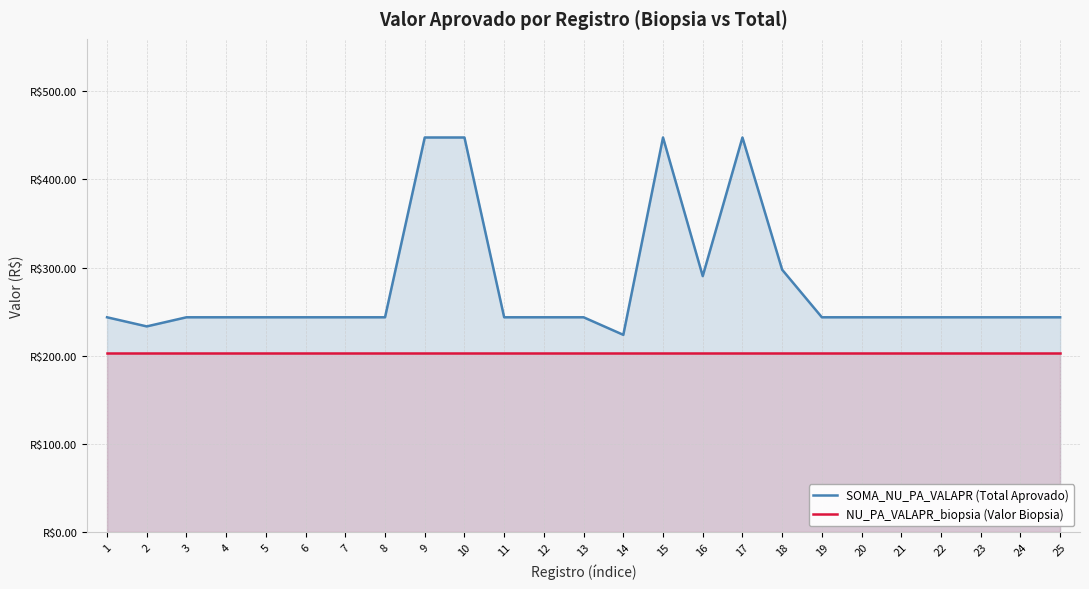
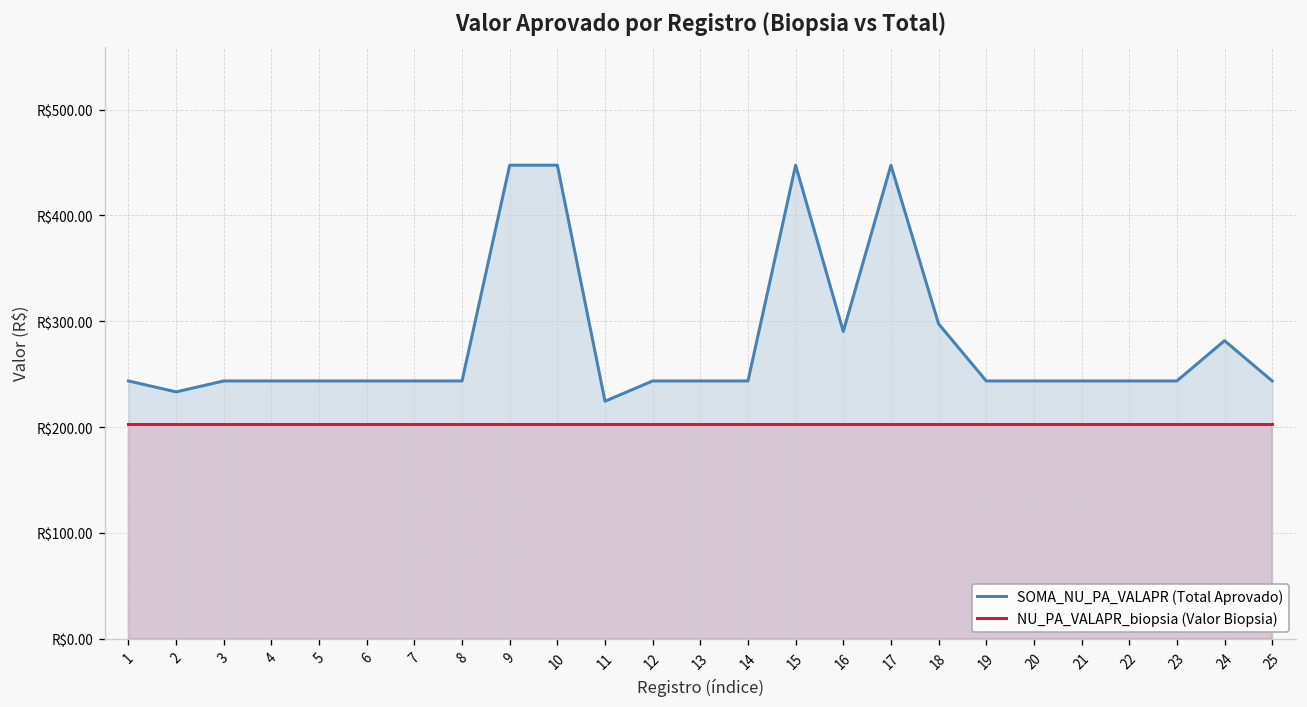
SOMA_NU_PA_VALAPR (Total Aprovado), 11: R$240 -> R$220
SOMA_NU_PA_VALAPR (Total Aprovado), 14: R$220 -> R$240
SOMA_NU_PA_VALAPR (Total Aprovado), 24: R$240 -> R$280
